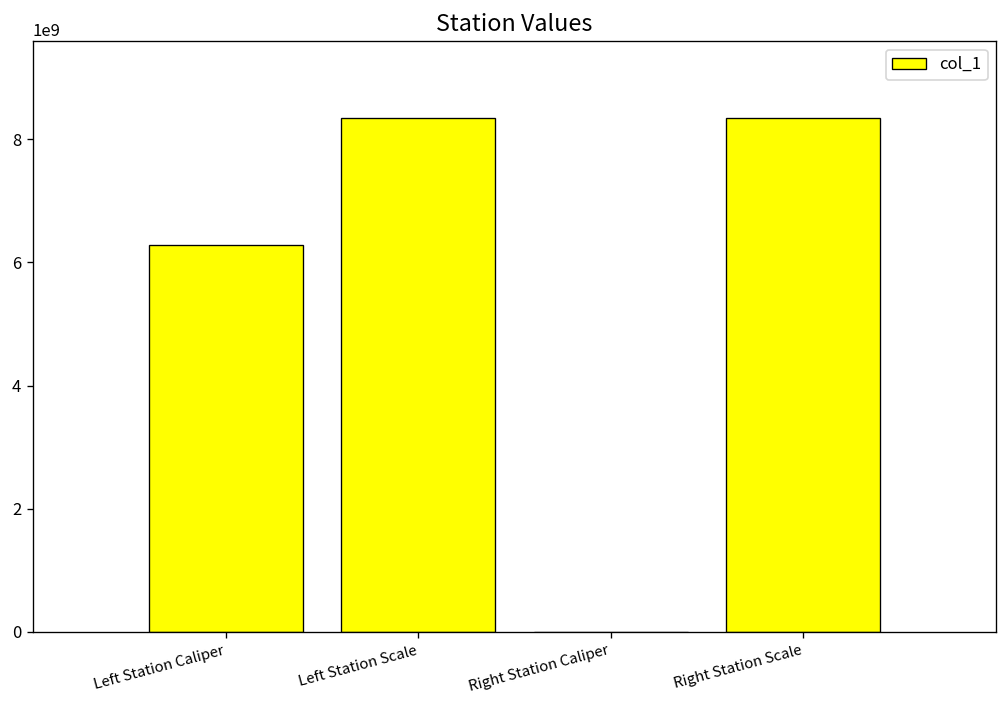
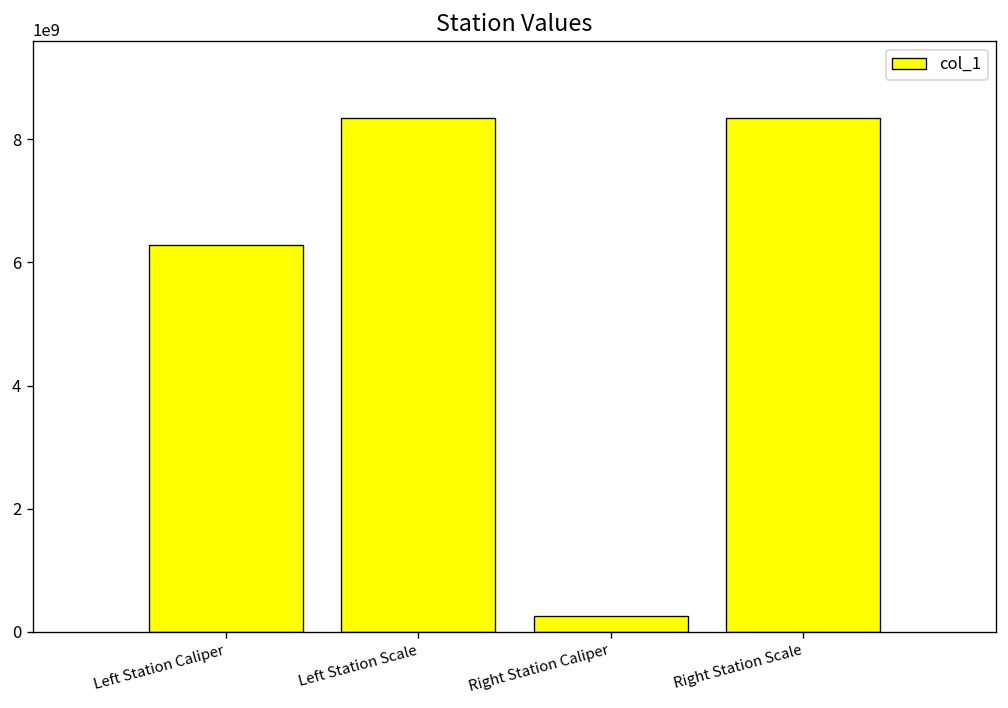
Right Station Caliper: 0 -> 300000000
